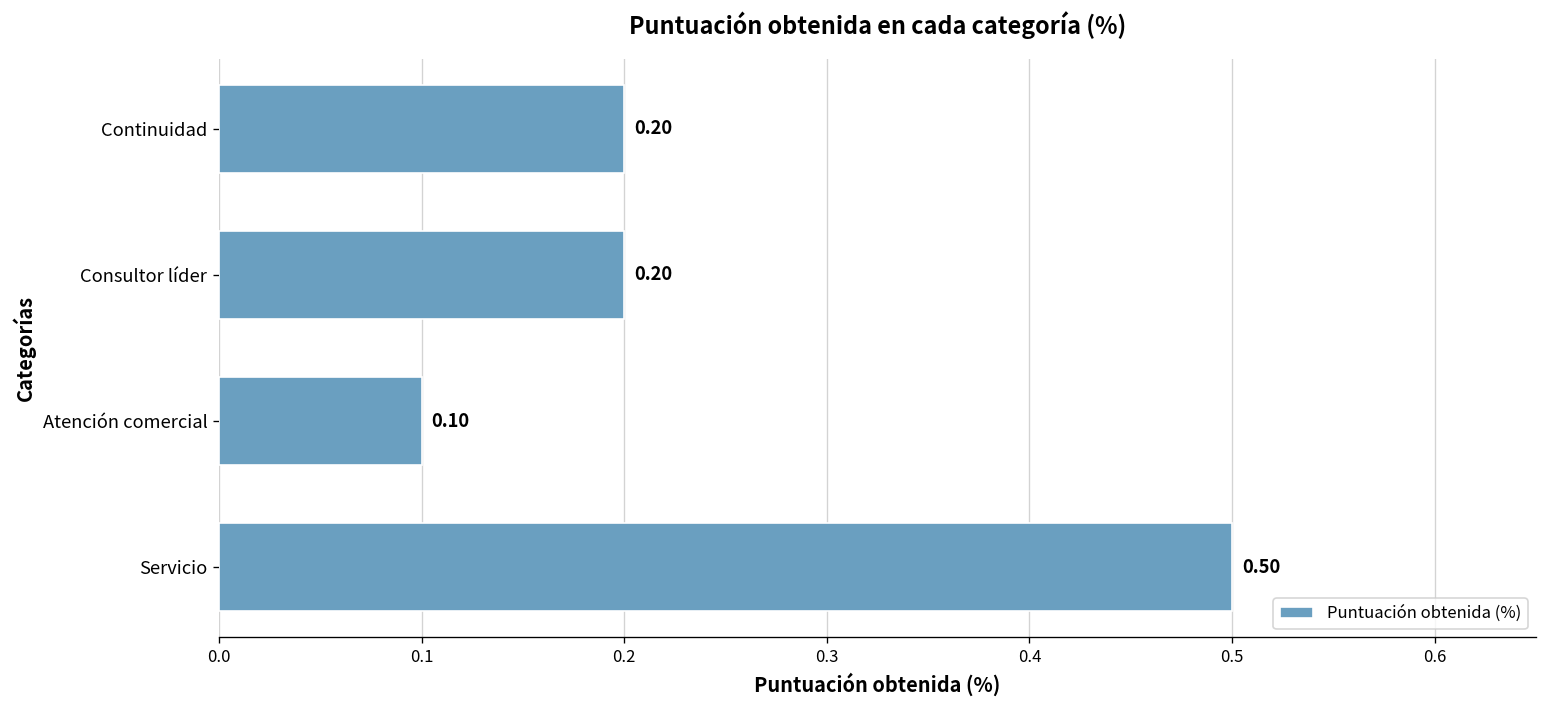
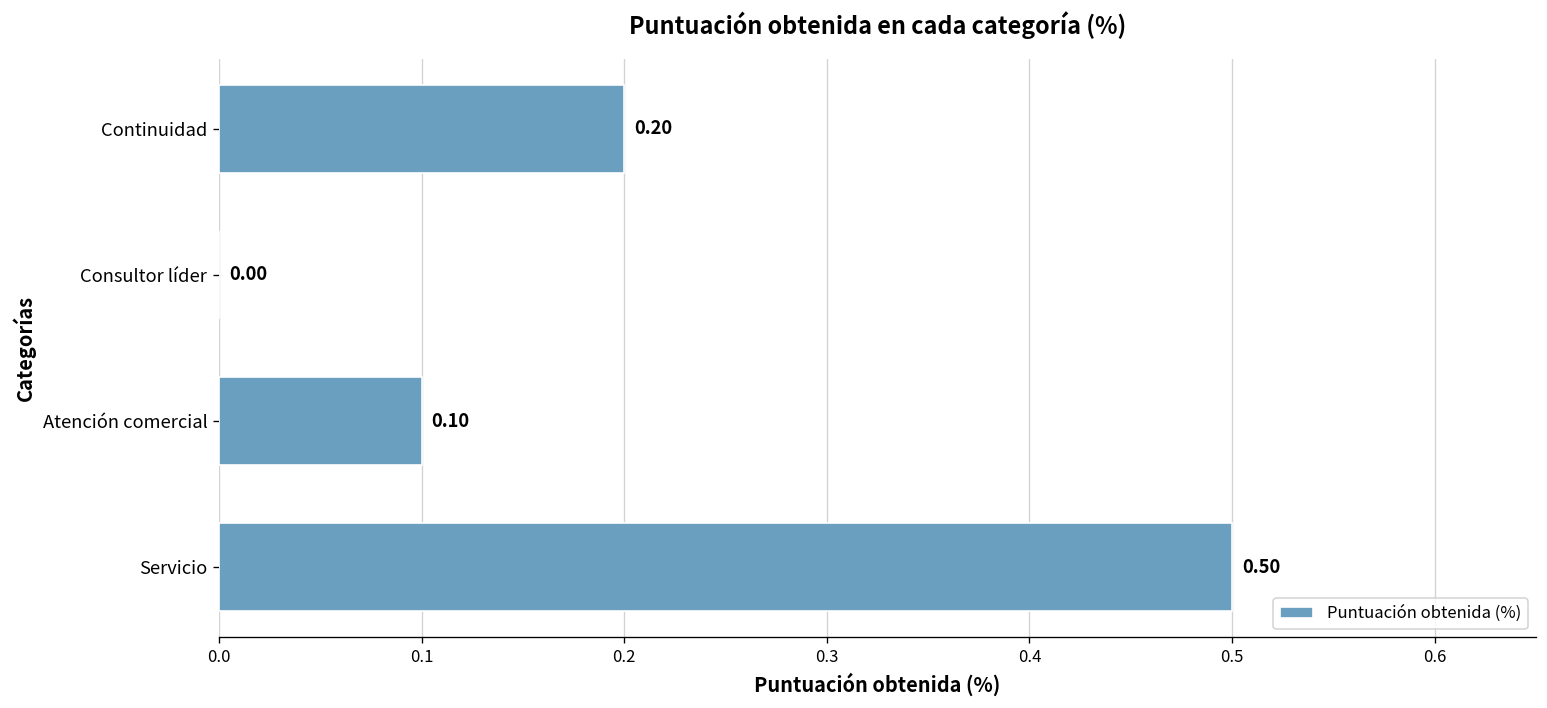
Consultor líder: 0.20 -> 0.00
